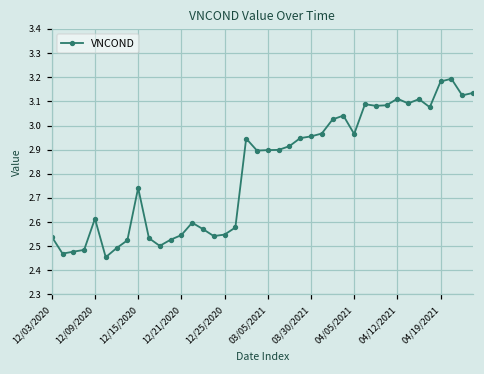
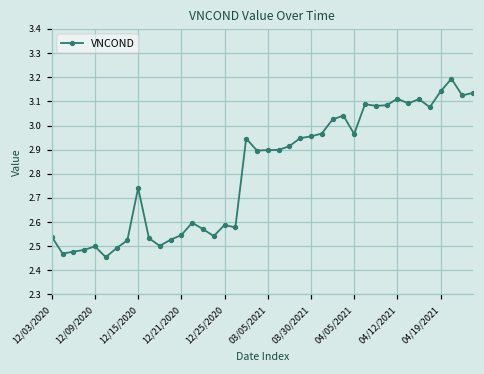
12/09/2020: 2.61 -> 2.50
12/25/2020: 2.55 -> 2.59
04/19/2021: 3.18 -> 3.14
